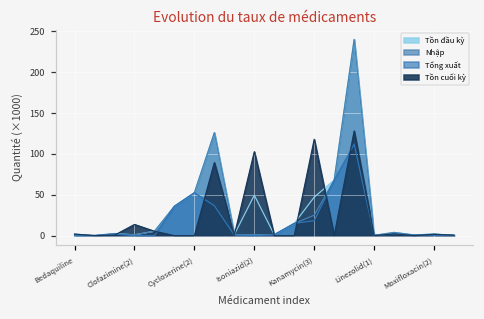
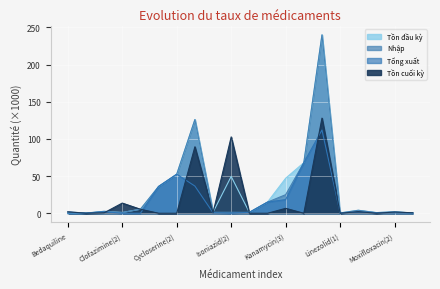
Tồn cuối kỳ, Kanamycin(3): 120 -> 10
